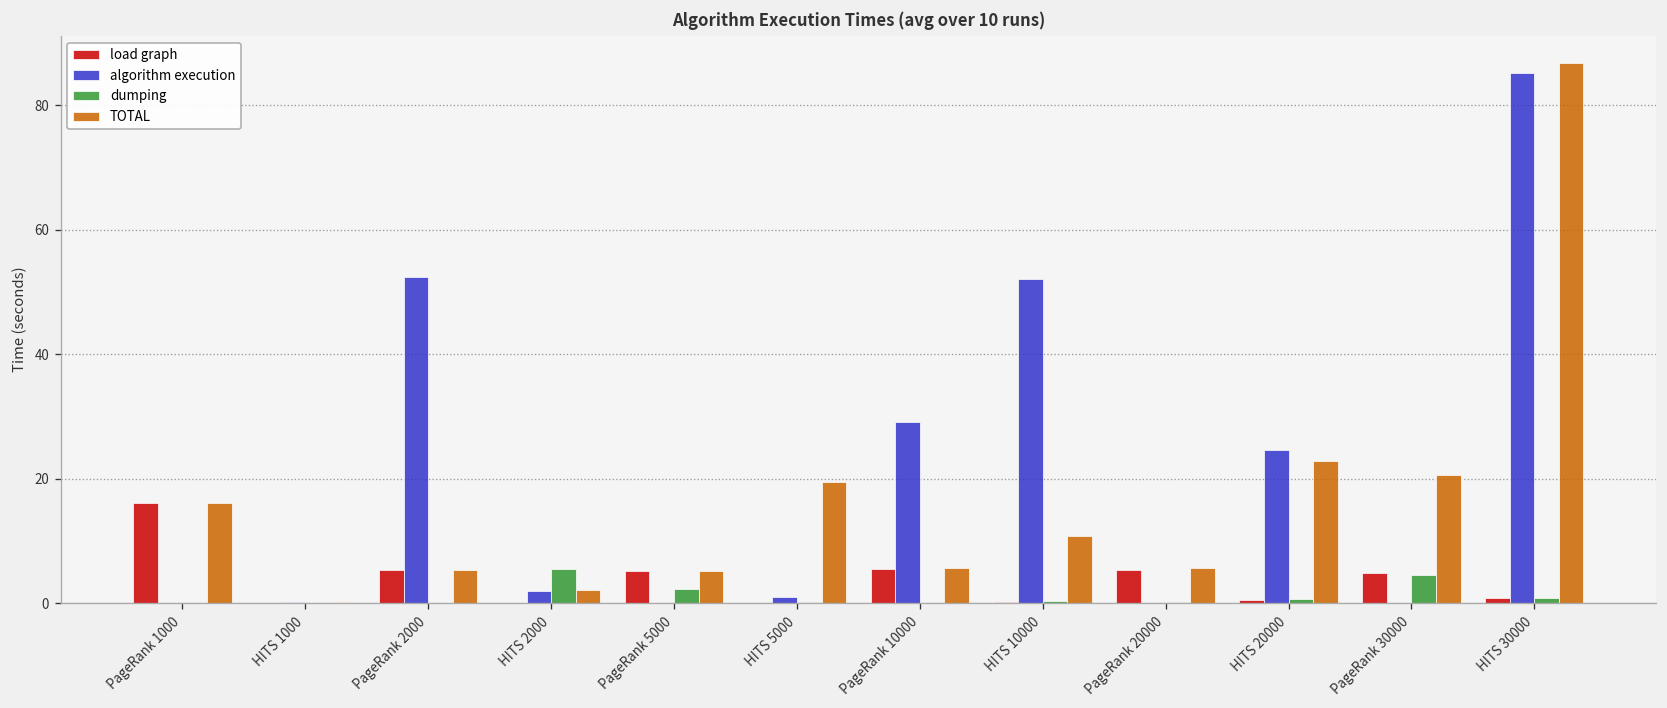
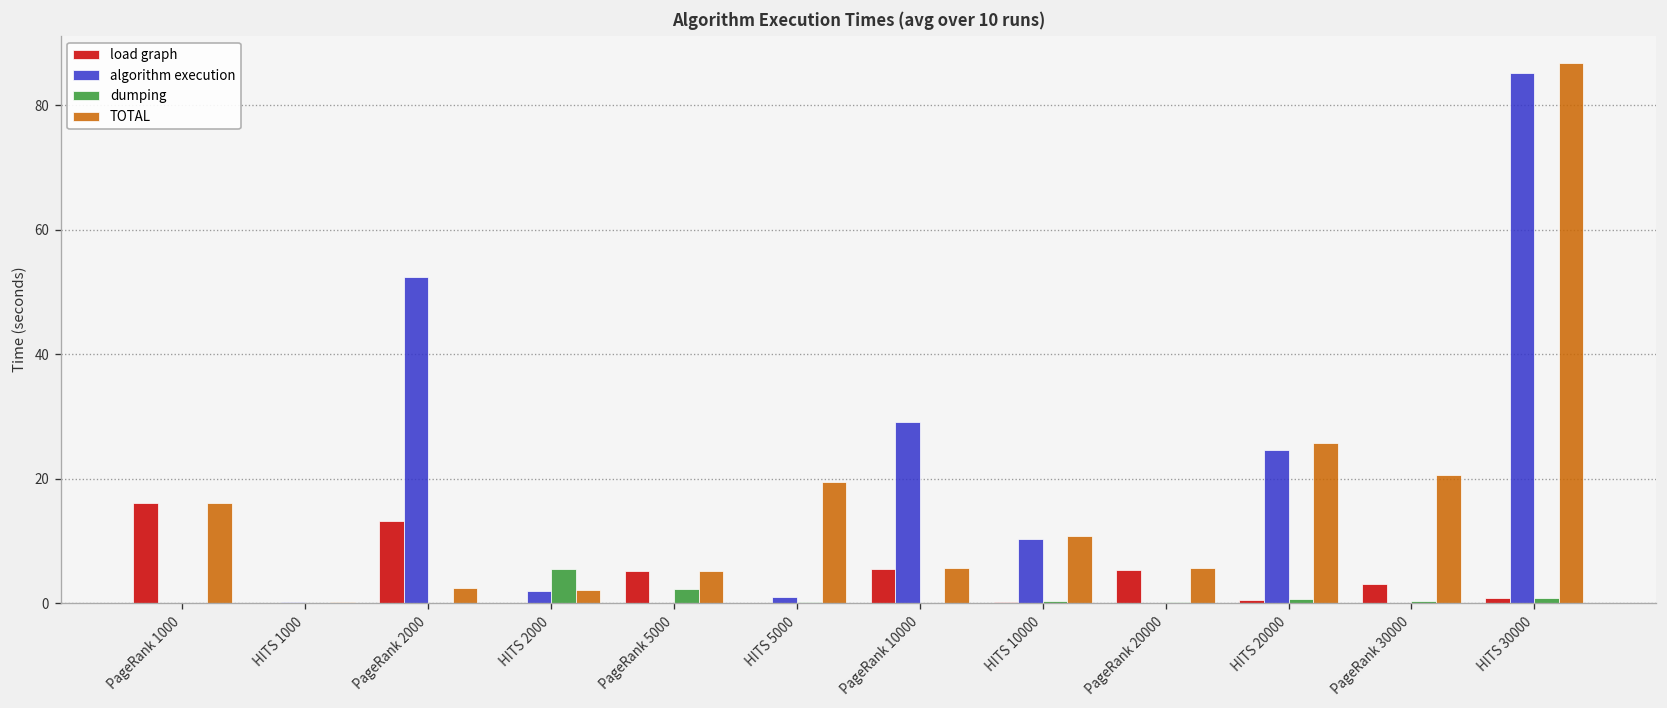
load graph, PageRank 2000: 5 -> 13
TOTAL, PageRank 2000: 5 -> 2
algorithm execution, HITS 10000: 52 -> 10
TOTAL, HITS 20000: 23 -> 26
load graph, PageRank 30000: 5 -> 3
dumping, PageRank 30000: 5 -> 0
